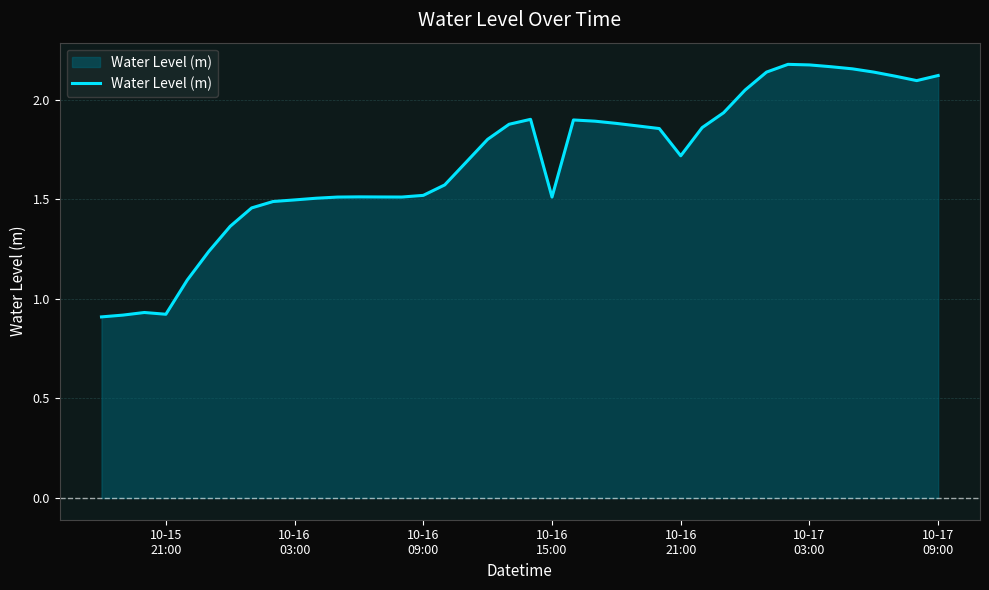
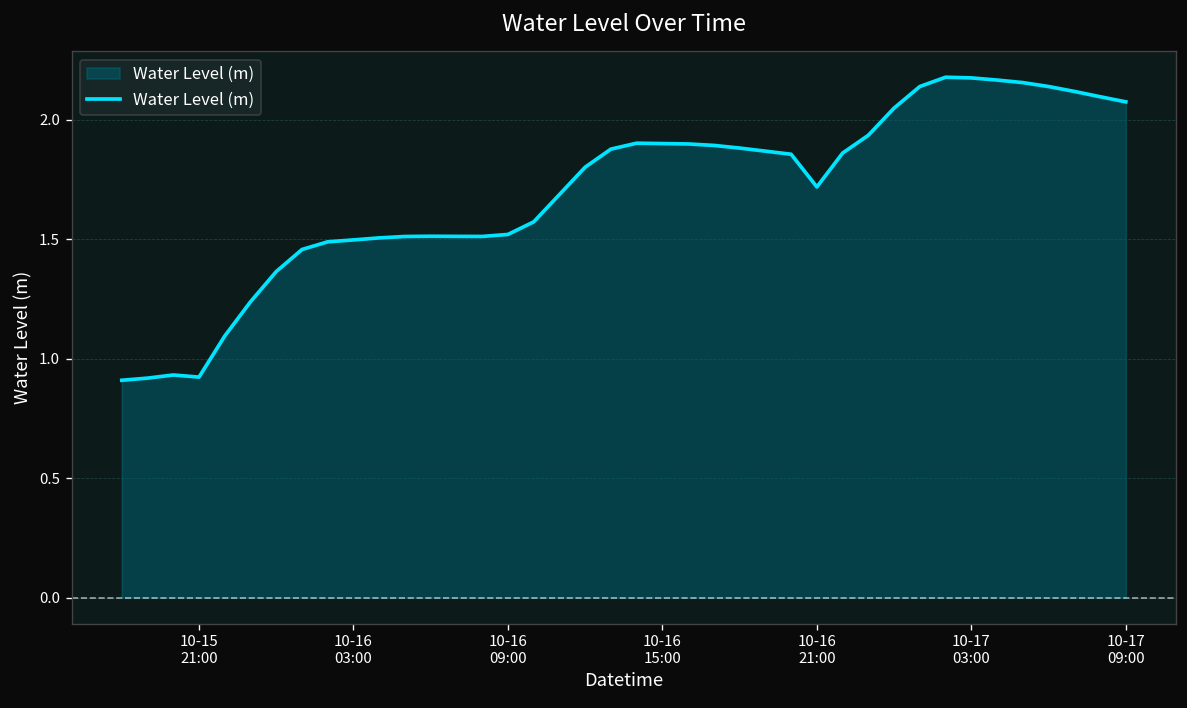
10-16 15:00: 1.51 -> 1.90
10-17 09:00: 2.12 -> 2.07
